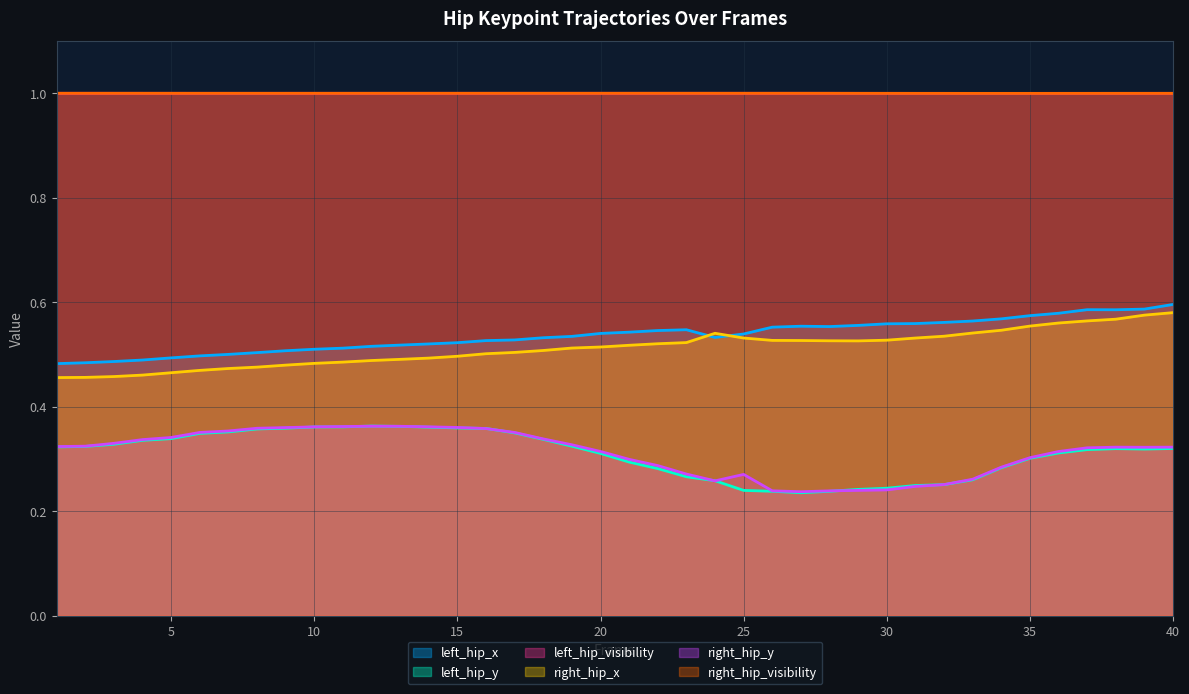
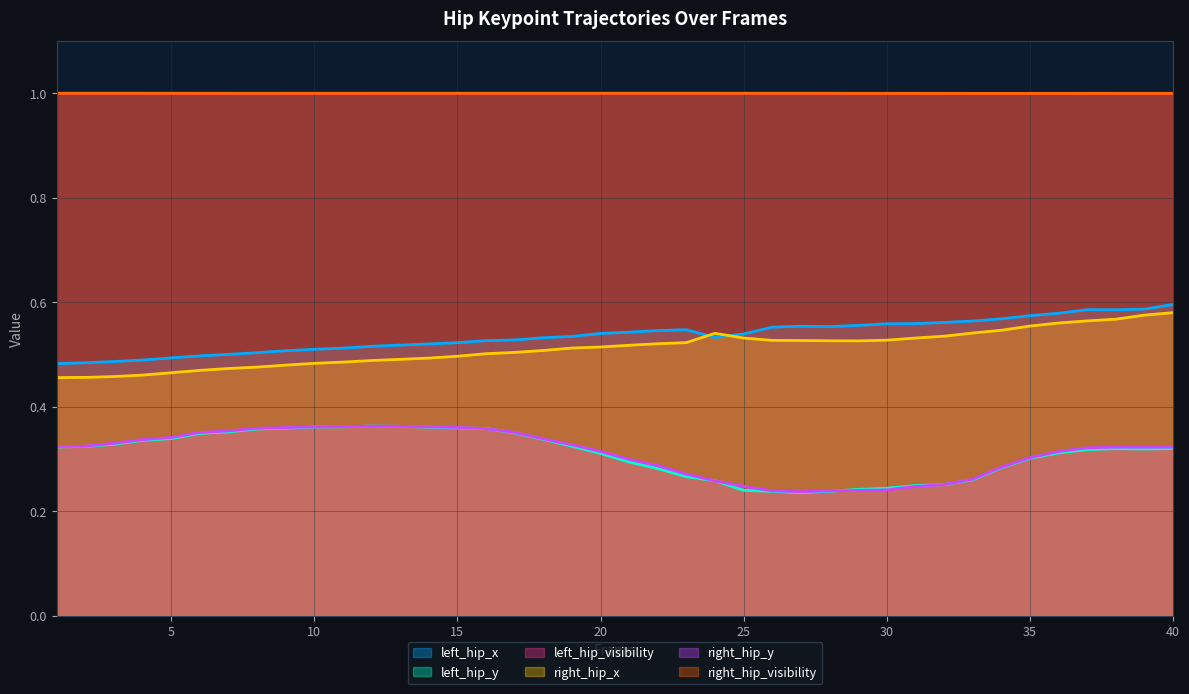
right_hip_y, 25: 0.27 -> 0.25
